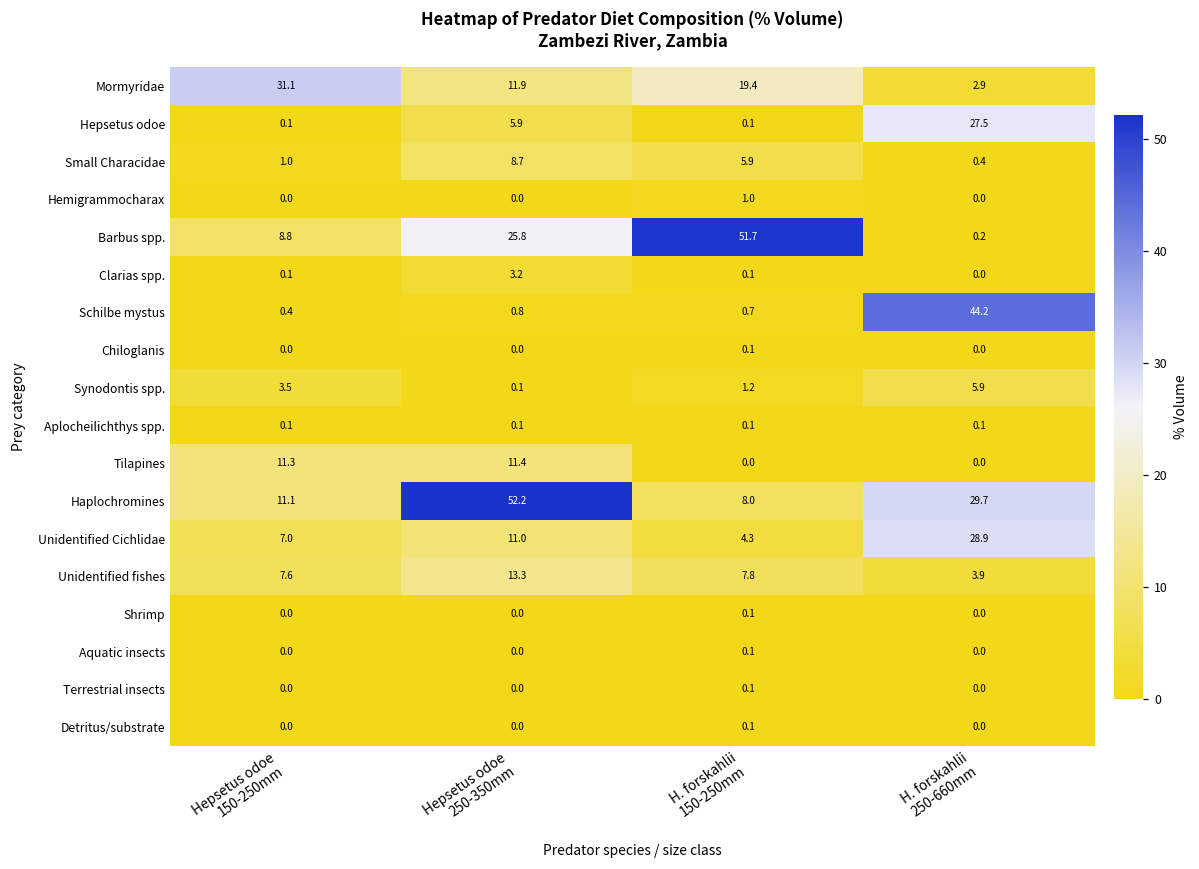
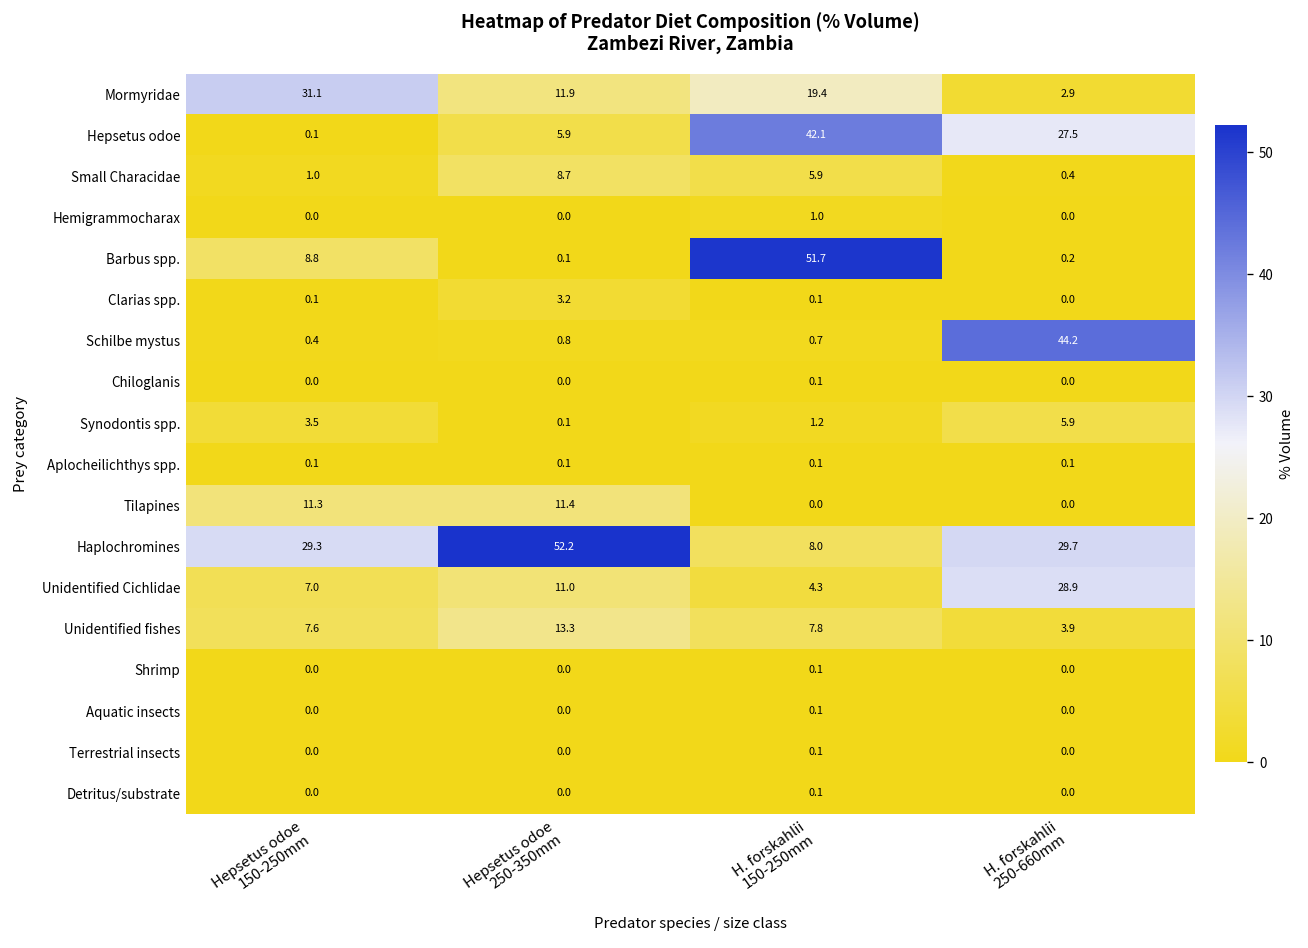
Hepsetus odoe, H. forskahlii 150-250mm: 0.1 -> 42.1
Barbus spp., Hepsetus odoe 250-350mm: 25.8 -> 0.1
Haplochromines, Hepsetus odoe 150-250mm: 11.1 -> 29.3
